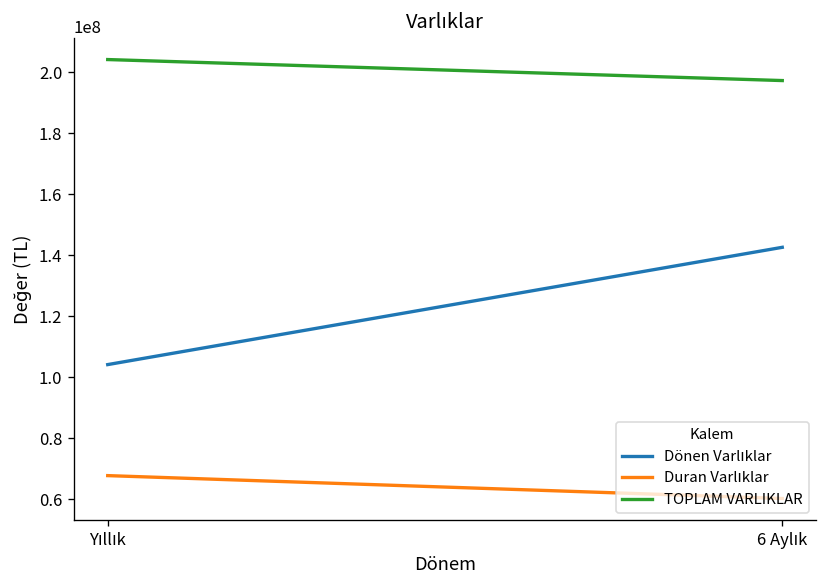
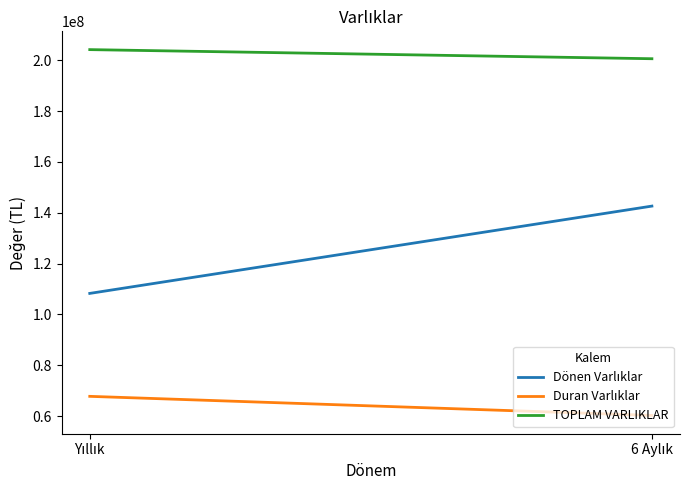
Dönen Varlıklar, Yıllık: 104000000 -> 108000000
TOPLAM VARLIKLAR, 6 Aylık: 197000000 -> 201000000
